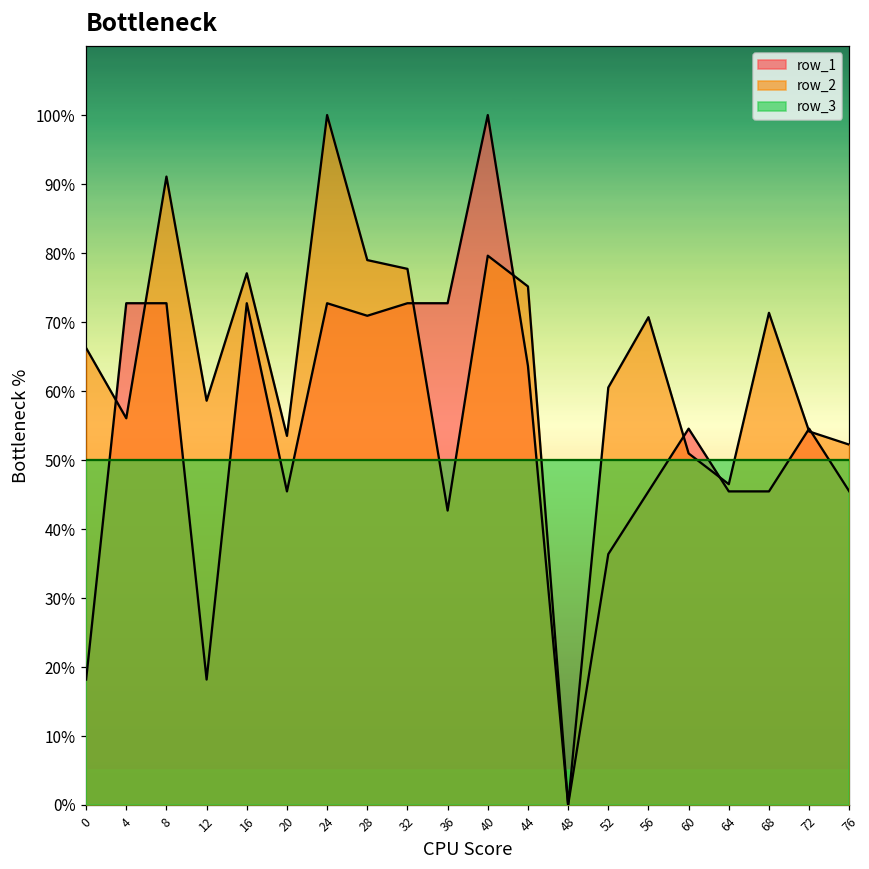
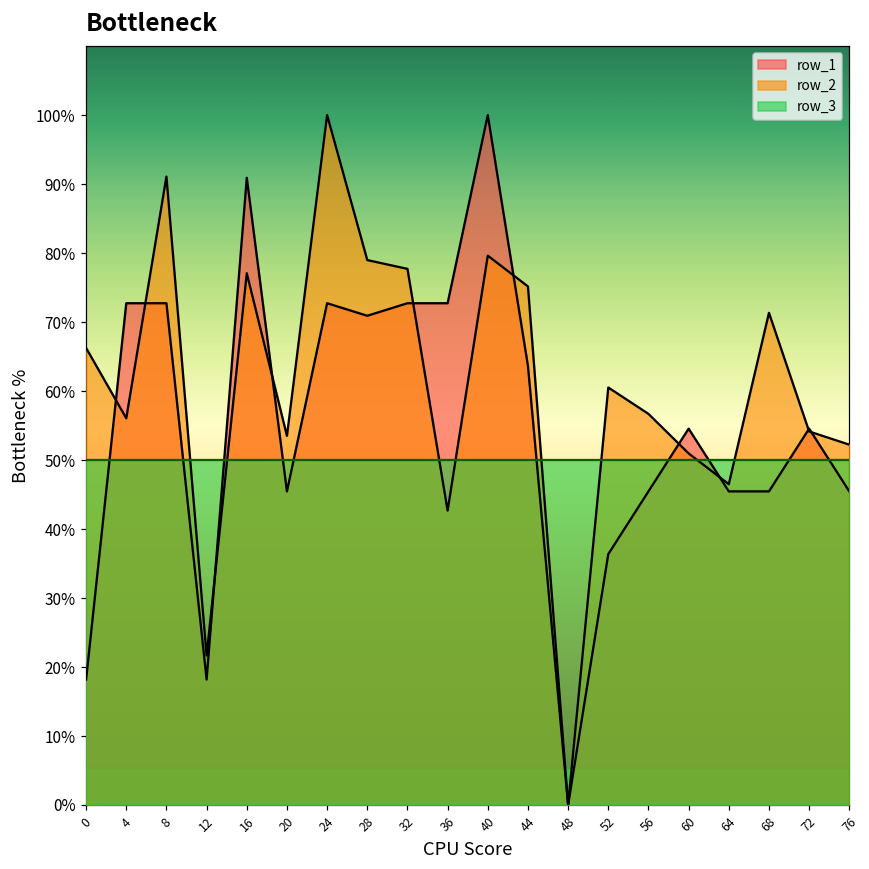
row_2, 12: 59% -> 22%
row_1, 16: 73% -> 91%
row_2, 56: 71% -> 57%
